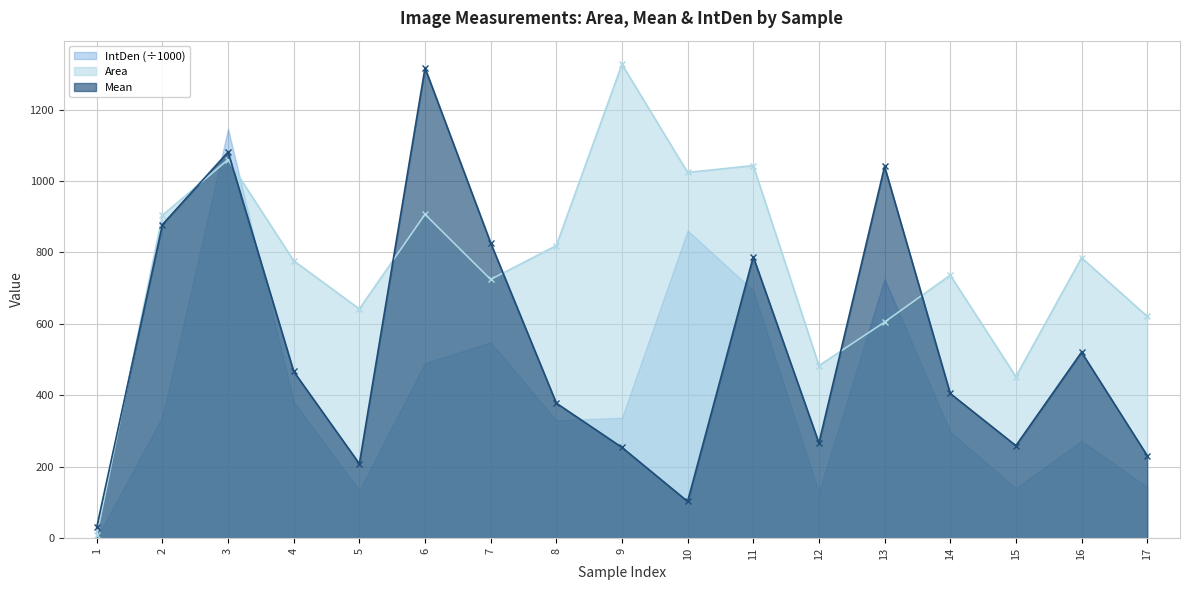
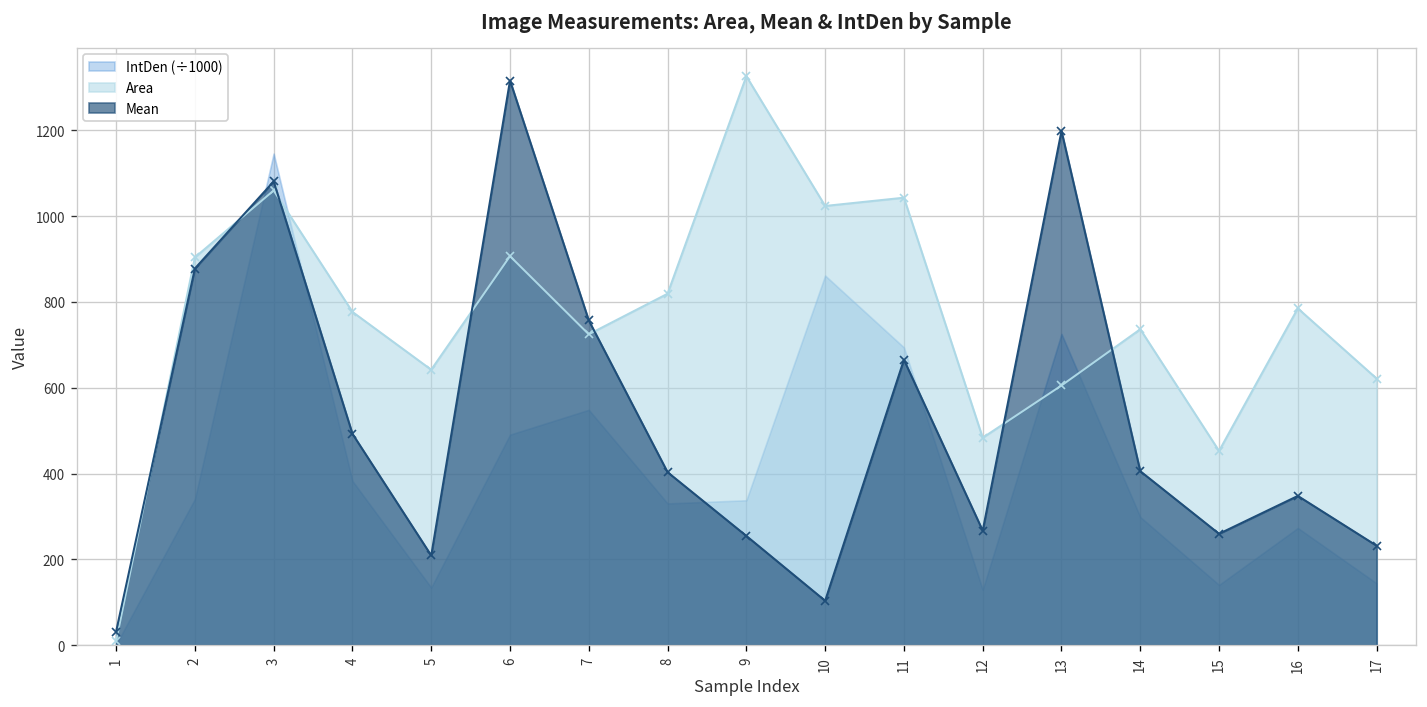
Mean, 4: 470 -> 490
Mean, 7: 830 -> 760
Mean, 8: 380 -> 400
Mean, 11: 790 -> 670
Mean, 13: 1040 -> 1200
Mean, 16: 520 -> 350
